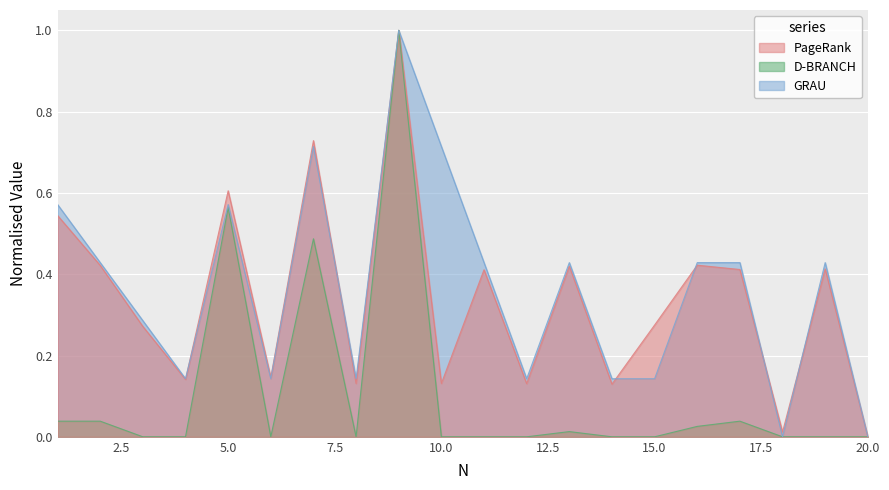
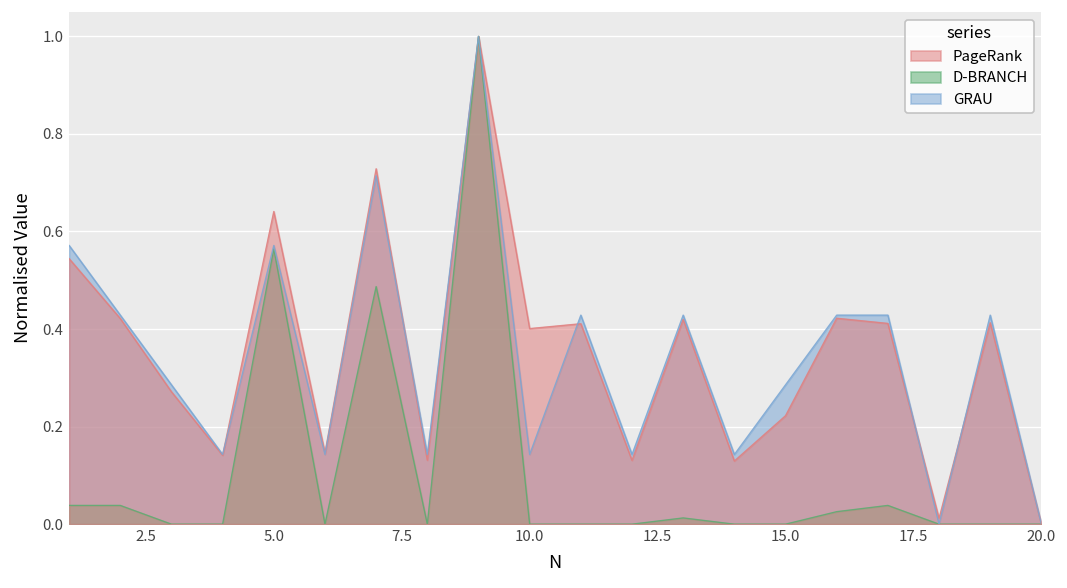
PageRank, 5.0: 0.61 -> 0.64
PageRank, 10.0: 0.13 -> 0.40
GRAU, 10.0: 0.71 -> 0.14
PageRank, 15.0: 0.27 -> 0.22
GRAU, 15.0: 0.14 -> 0.29
